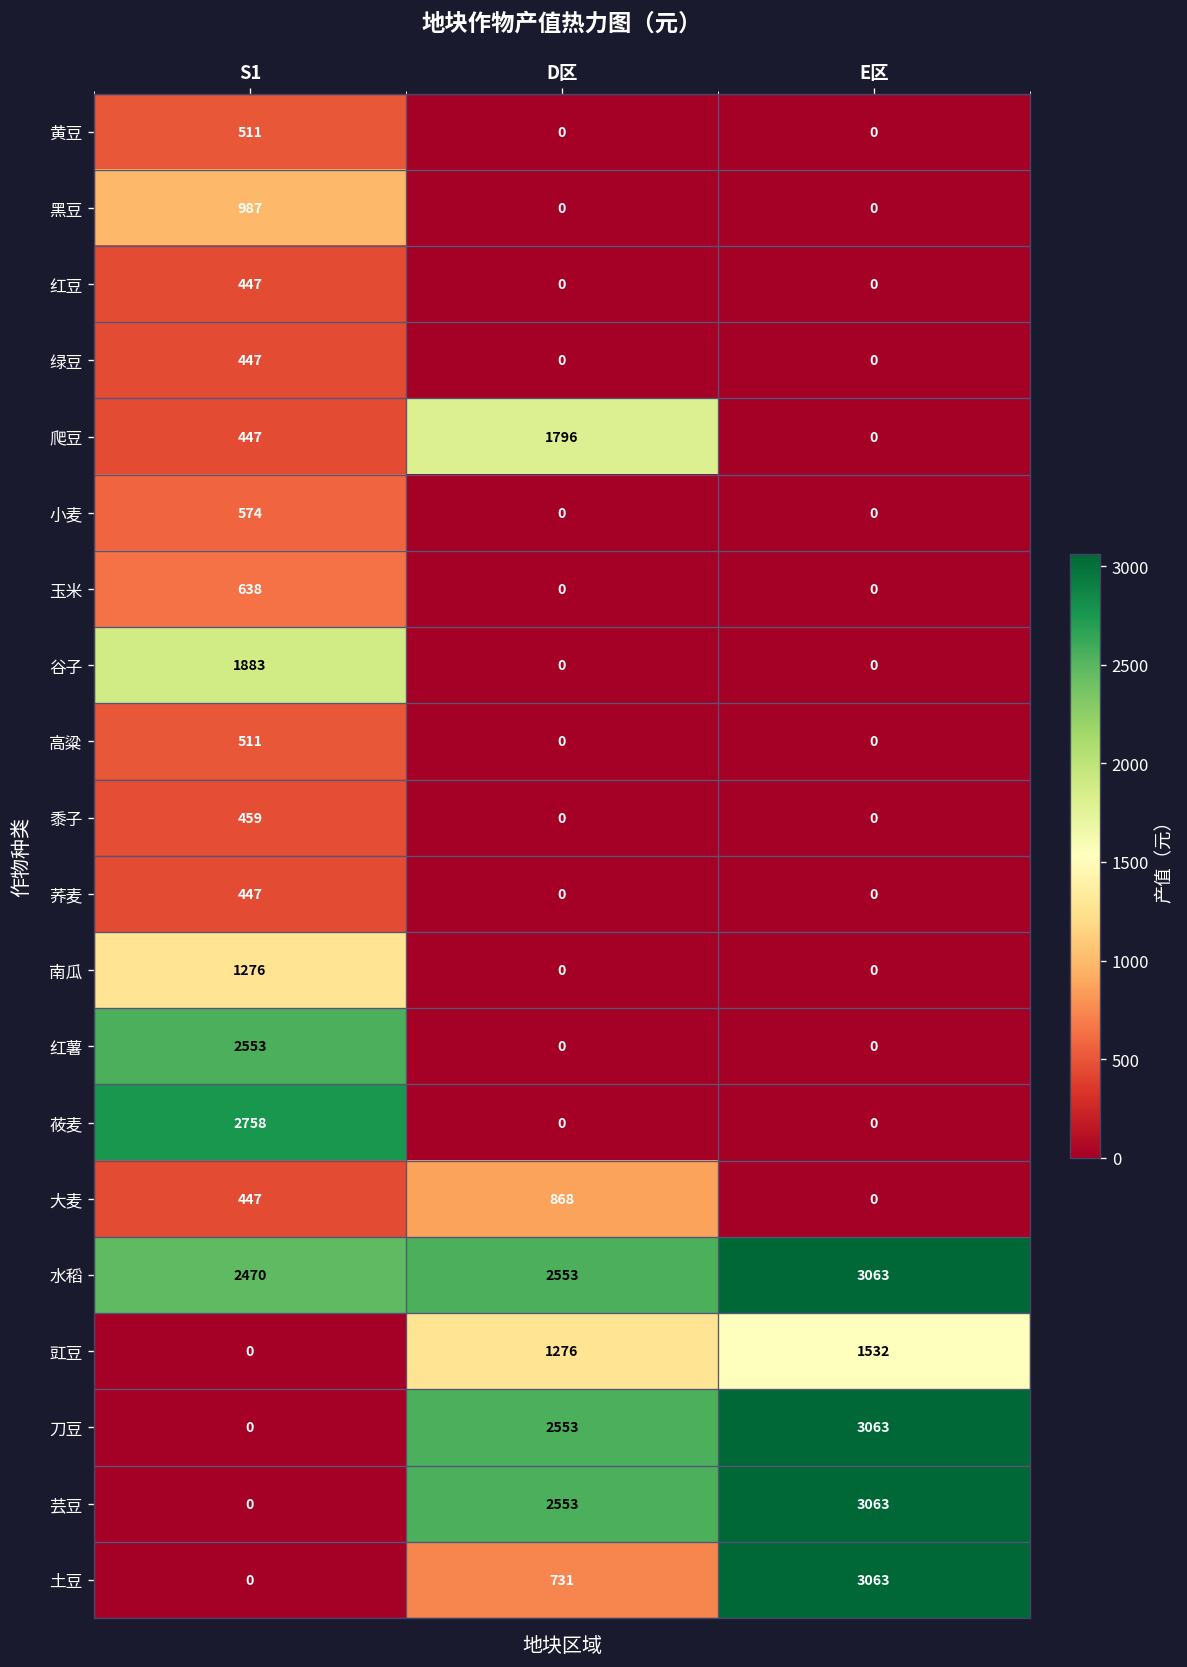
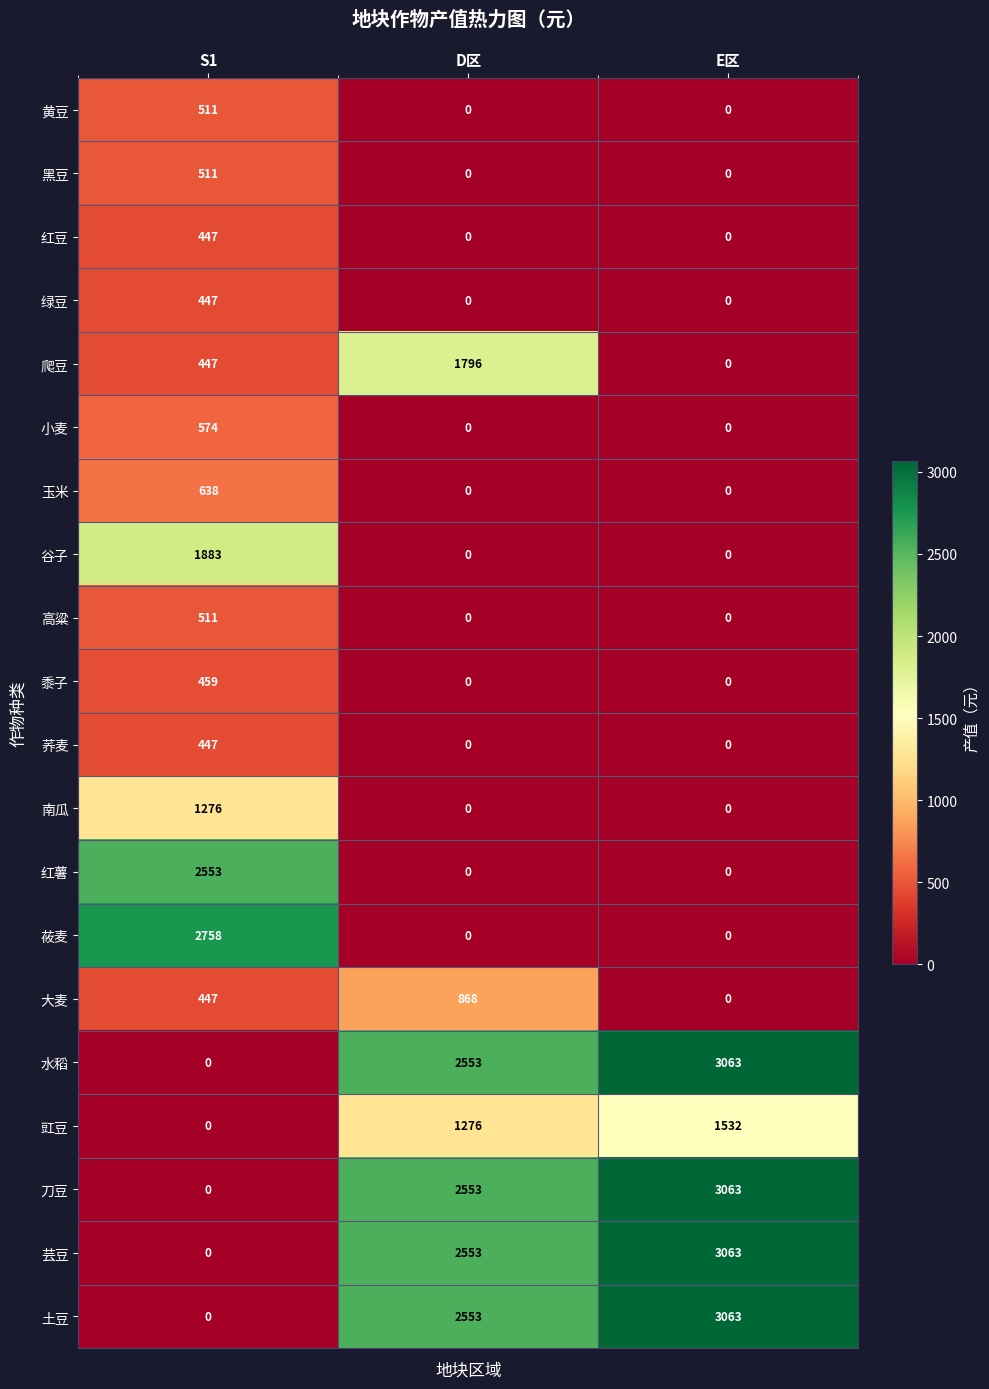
黑豆, S1: 987 -> 511
水稻, S1: 2470 -> 0
土豆, D区: 731 -> 2553
